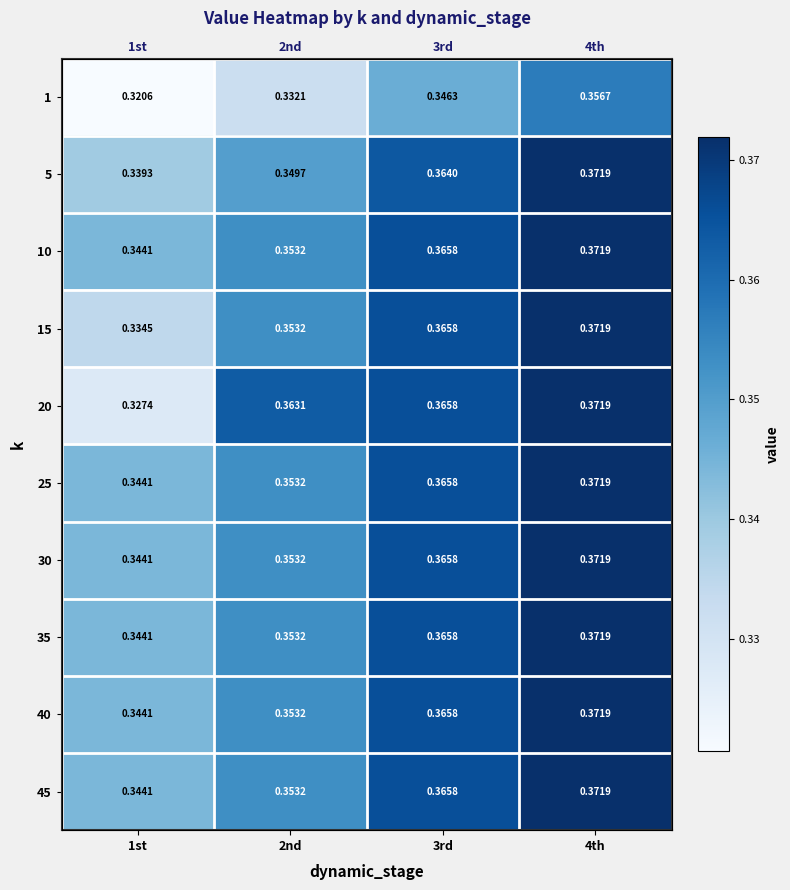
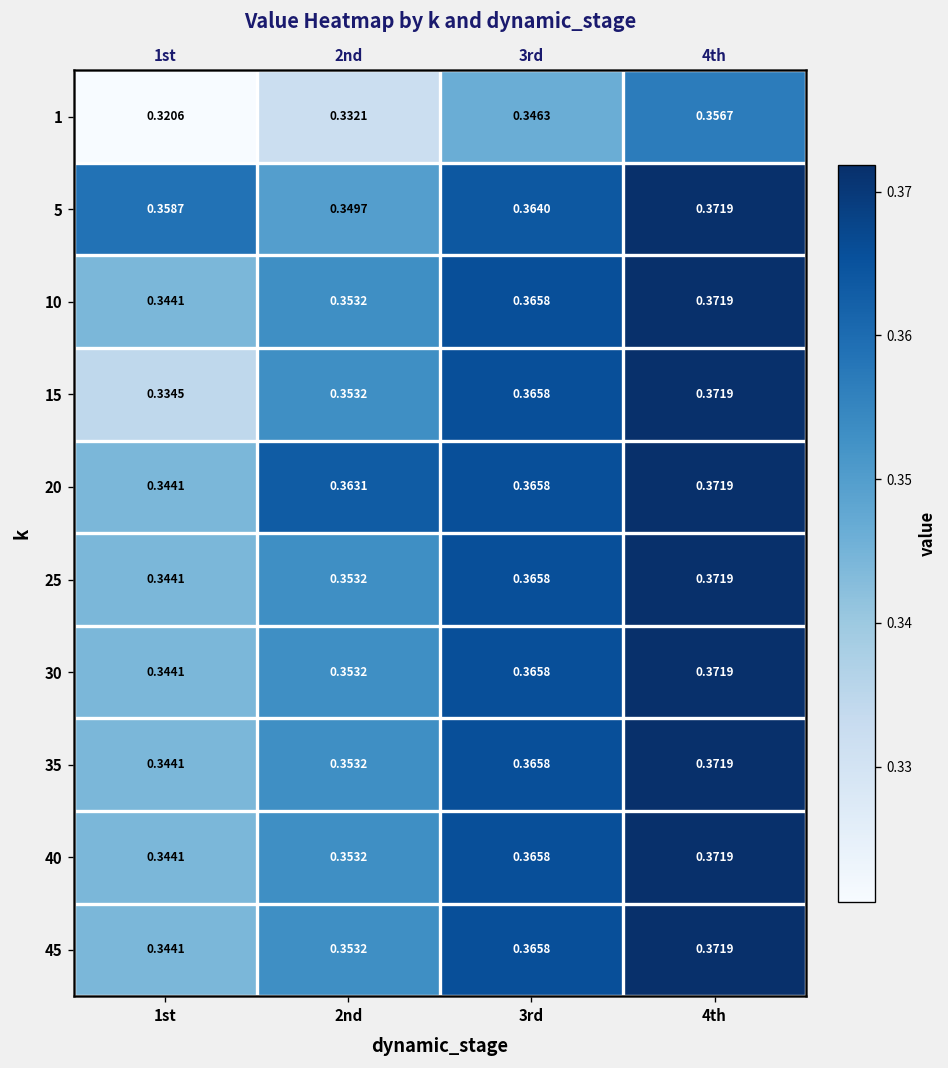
5, 1st: 0.3393 -> 0.3587
20, 1st: 0.3274 -> 0.3441
